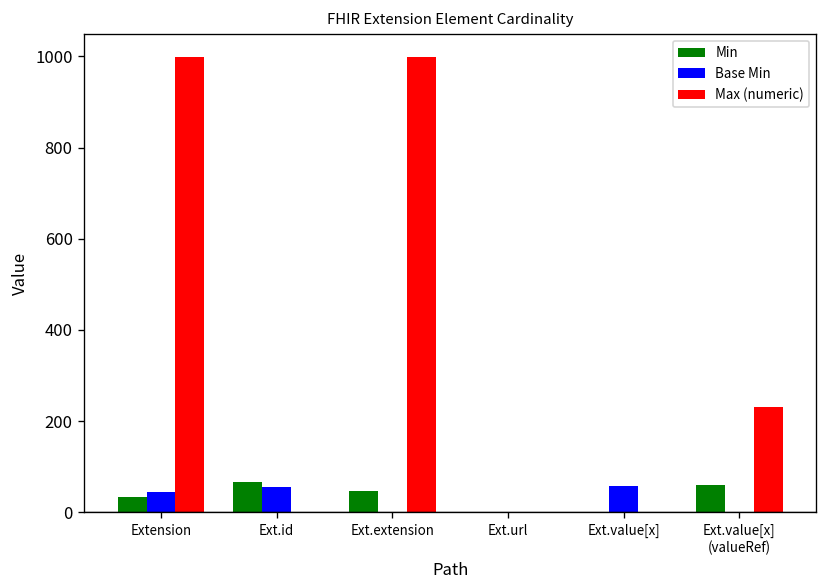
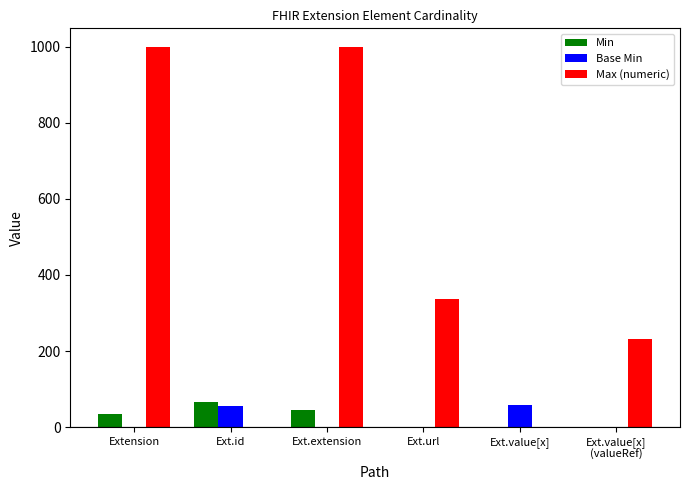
Base Min, Extension: 40 -> 0
Max (numeric), Ext.url: 0 -> 340
Min, Ext.value[x] (valueRef): 60 -> 0
